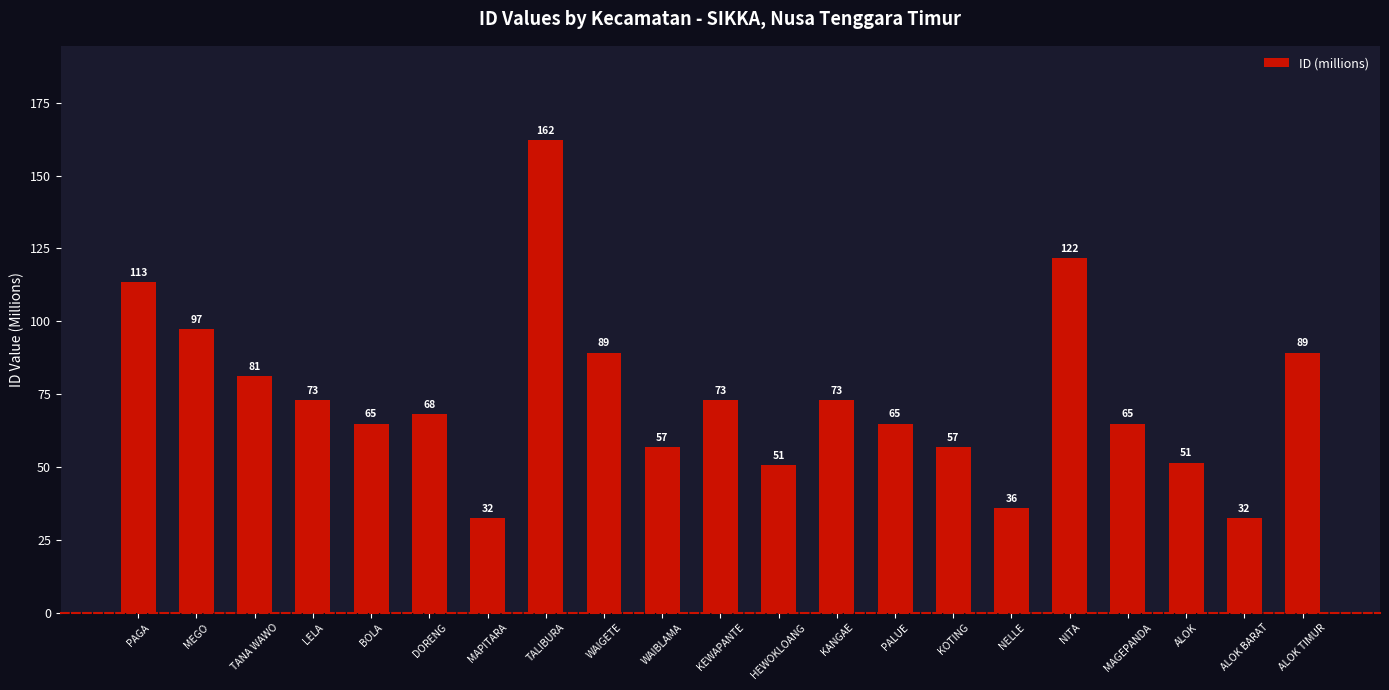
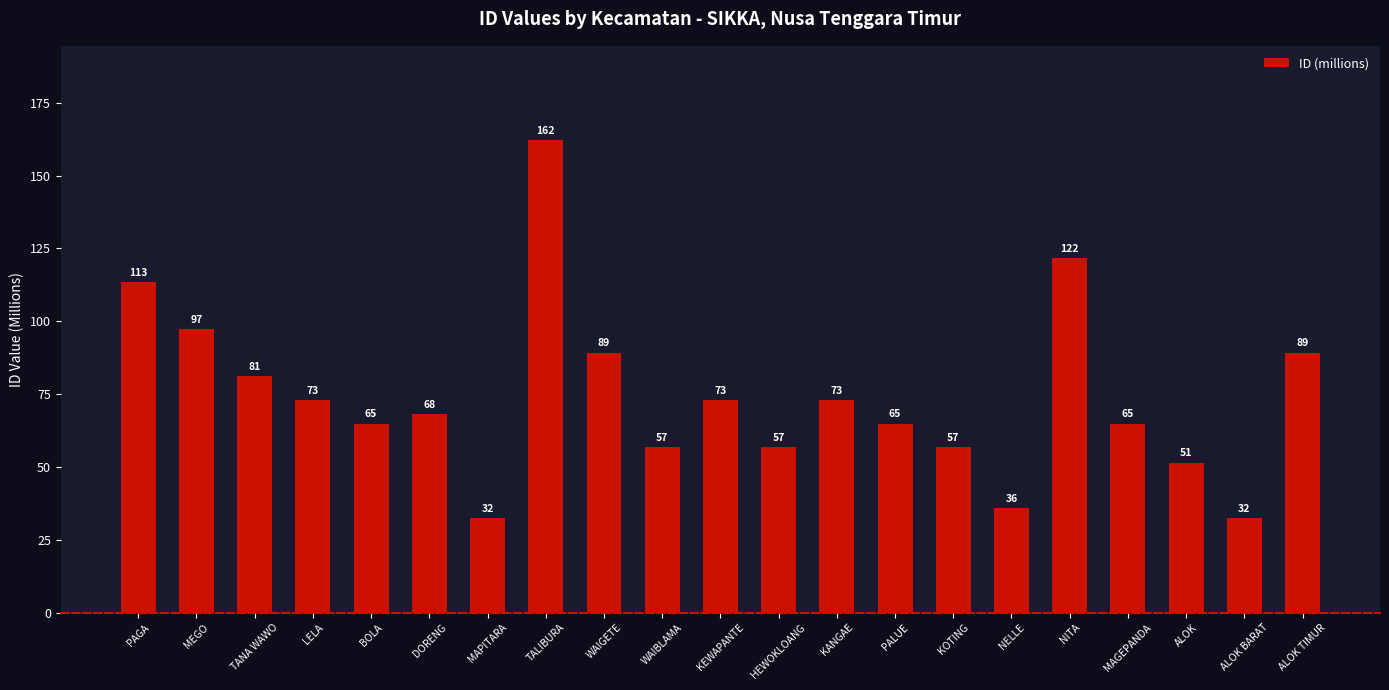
HEWOKLOANG: 51 -> 57
